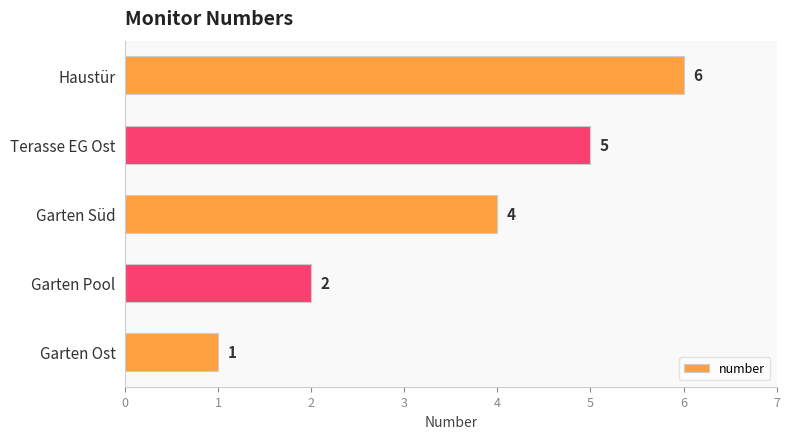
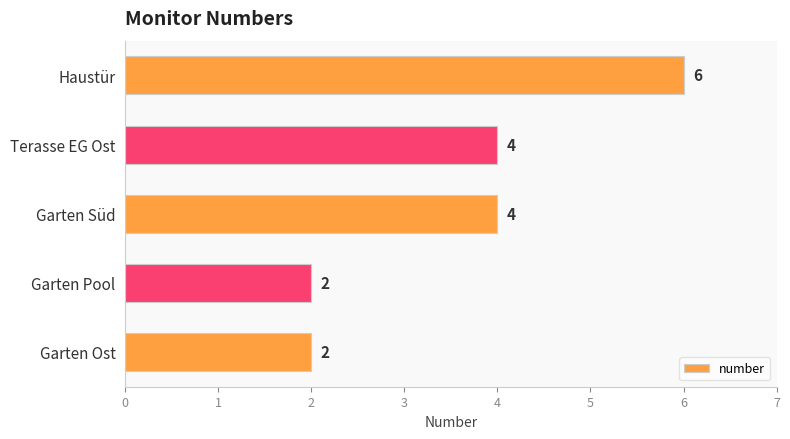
Terasse EG Ost: 5 -> 4
Garten Ost: 1 -> 2
